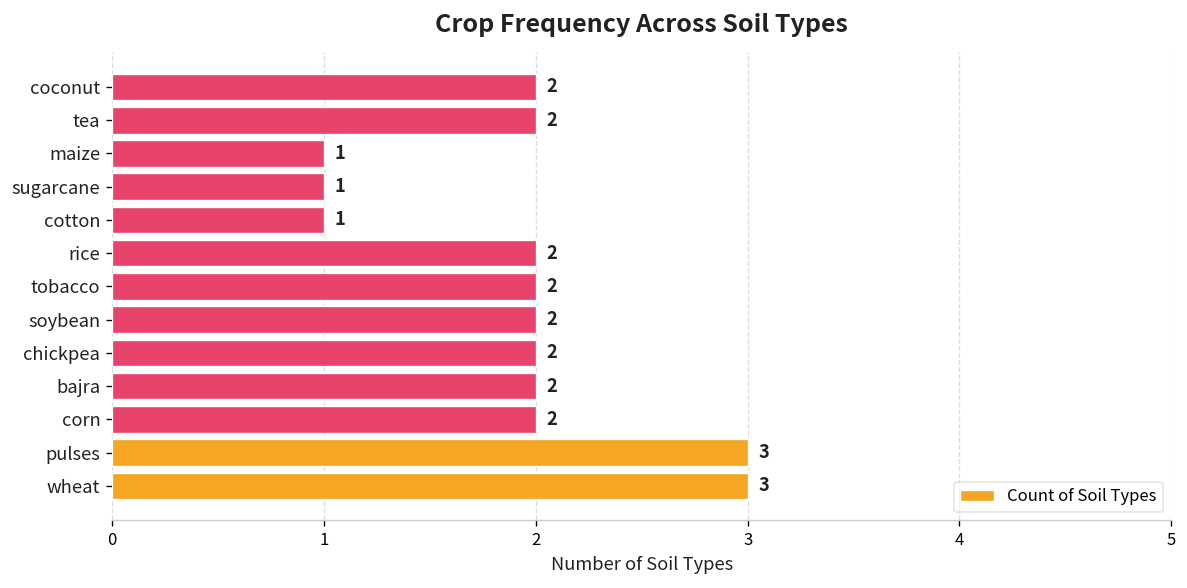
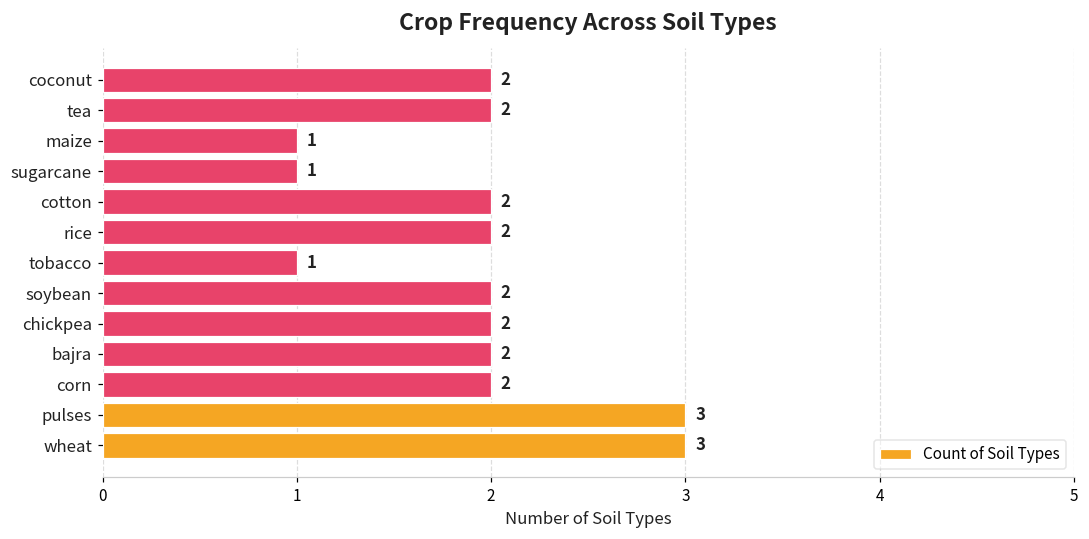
cotton: 1 -> 2
tobacco: 2 -> 1
